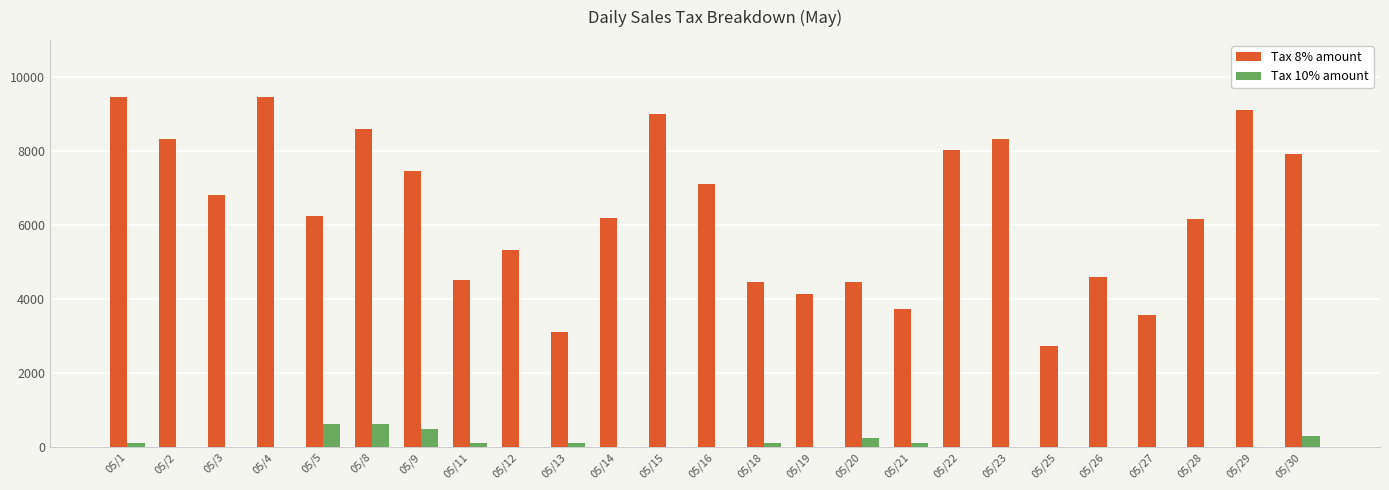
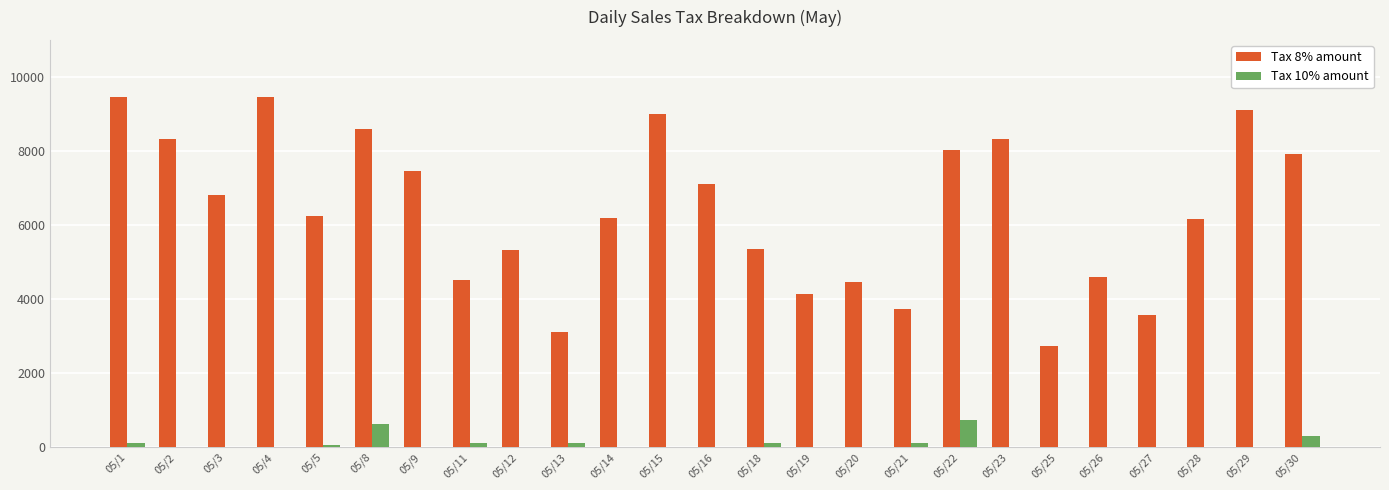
Tax 10% amount, 05/5: 600 -> 0
Tax 10% amount, 05/9: 500 -> 0
Tax 8% amount, 05/18: 4500 -> 5300
Tax 10% amount, 05/20: 200 -> 0
Tax 10% amount, 05/22: 0 -> 700
